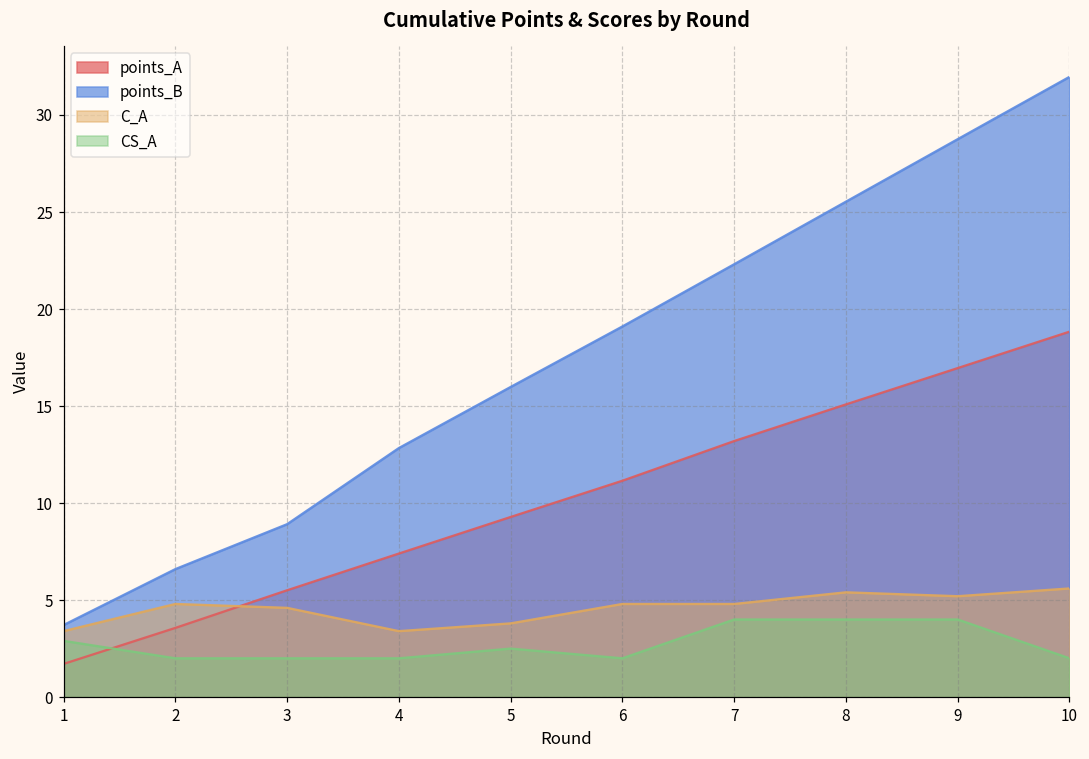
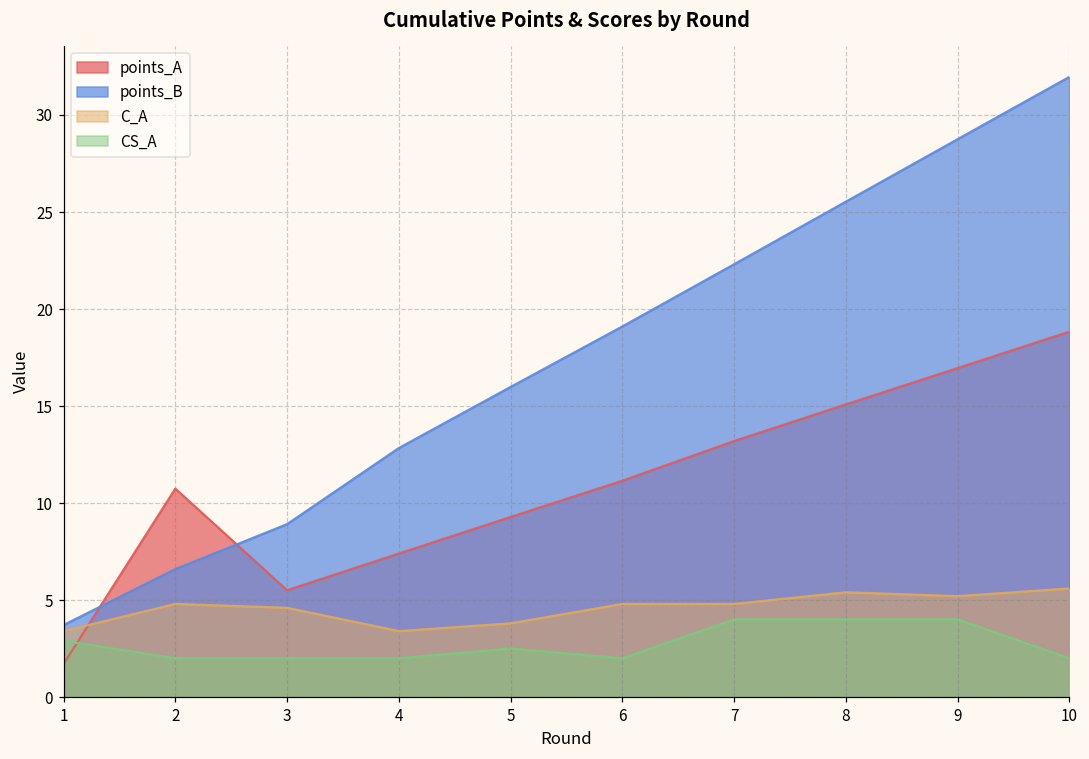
points_A, 2: 3.6 -> 10.7
